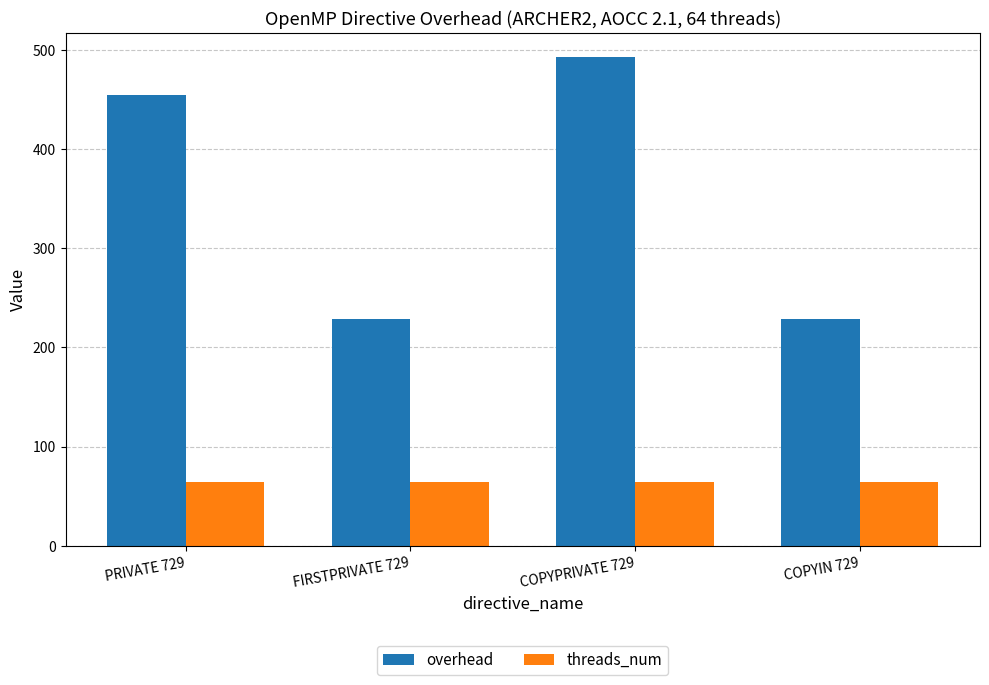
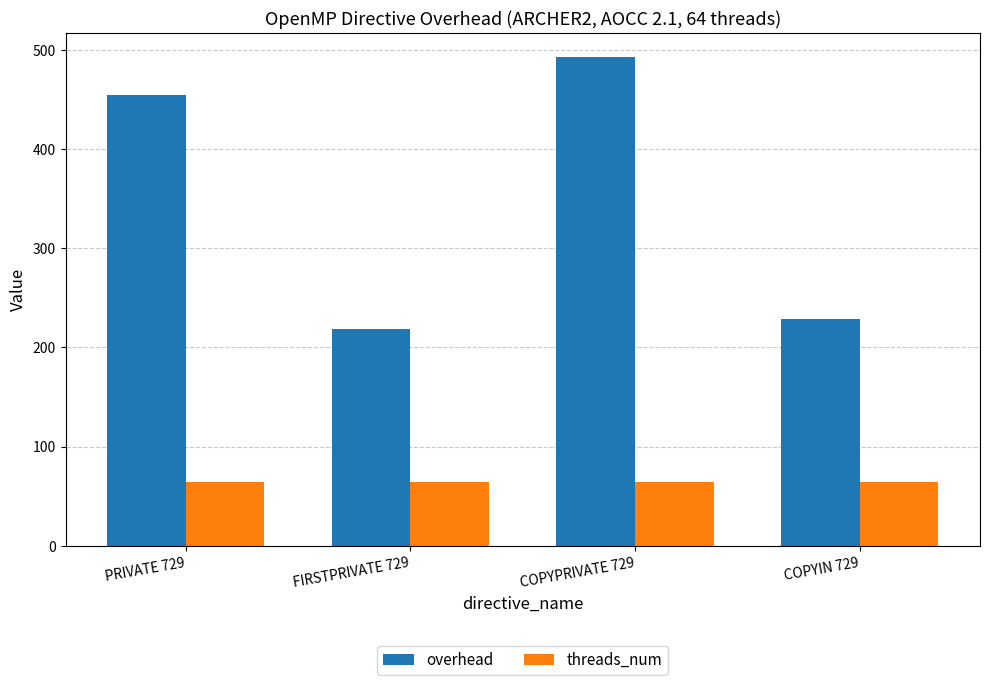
overhead, FIRSTPRIVATE 729: 230 -> 220
